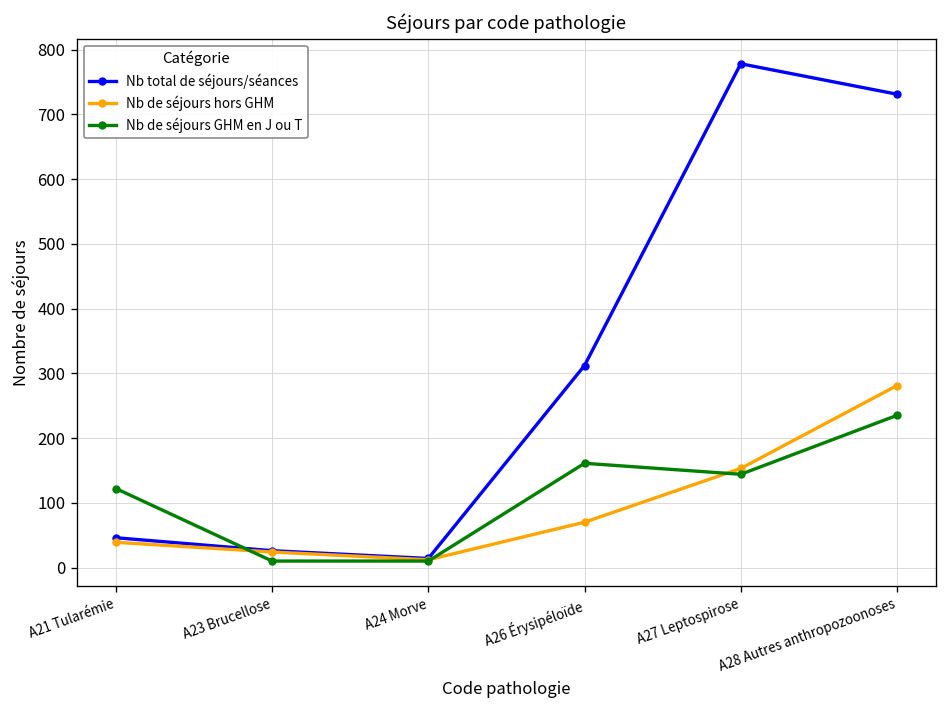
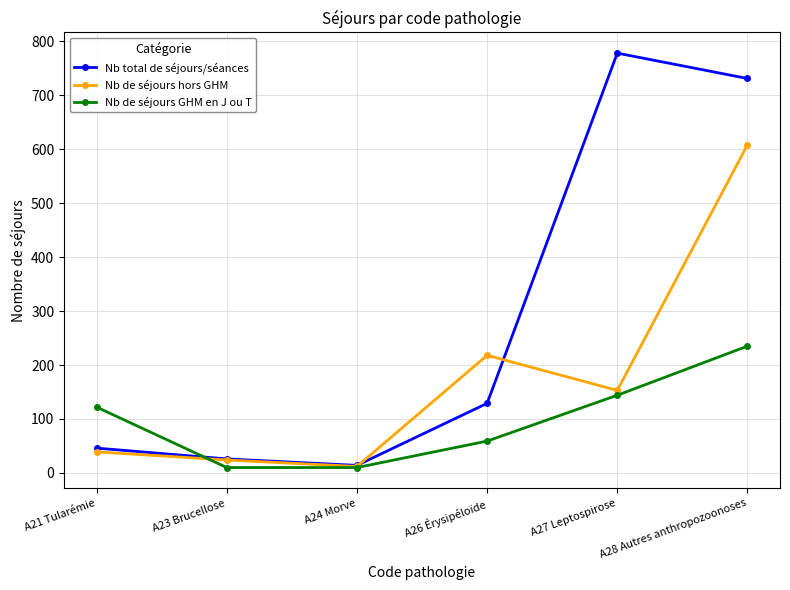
Nb total de séjours/séances, A26 Érysipéloïde: 310 -> 130
Nb de séjours hors GHM, A26 Érysipéloïde: 70 -> 220
Nb de séjours GHM en J ou T, A26 Érysipéloïde: 160 -> 60
Nb de séjours hors GHM, A28 Autres anthropozoonoses: 280 -> 610
